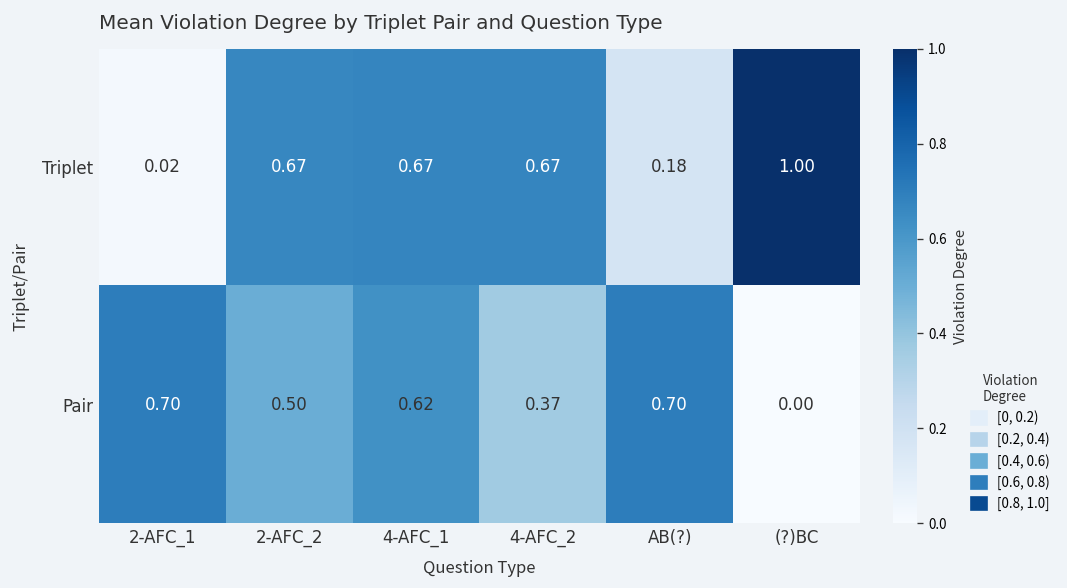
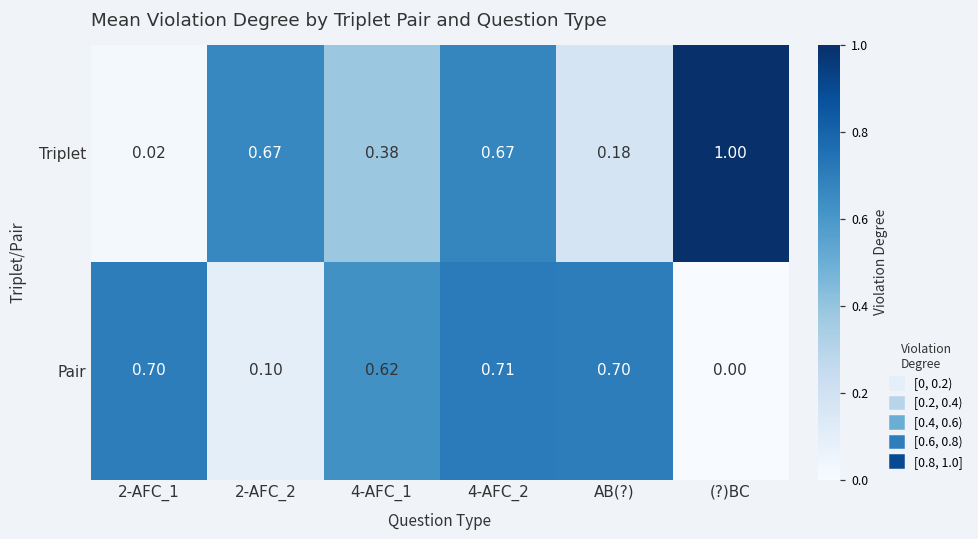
Triplet, 4-AFC_1: 0.67 -> 0.38
Pair, 2-AFC_2: 0.50 -> 0.10
Pair, 4-AFC_2: 0.37 -> 0.71
